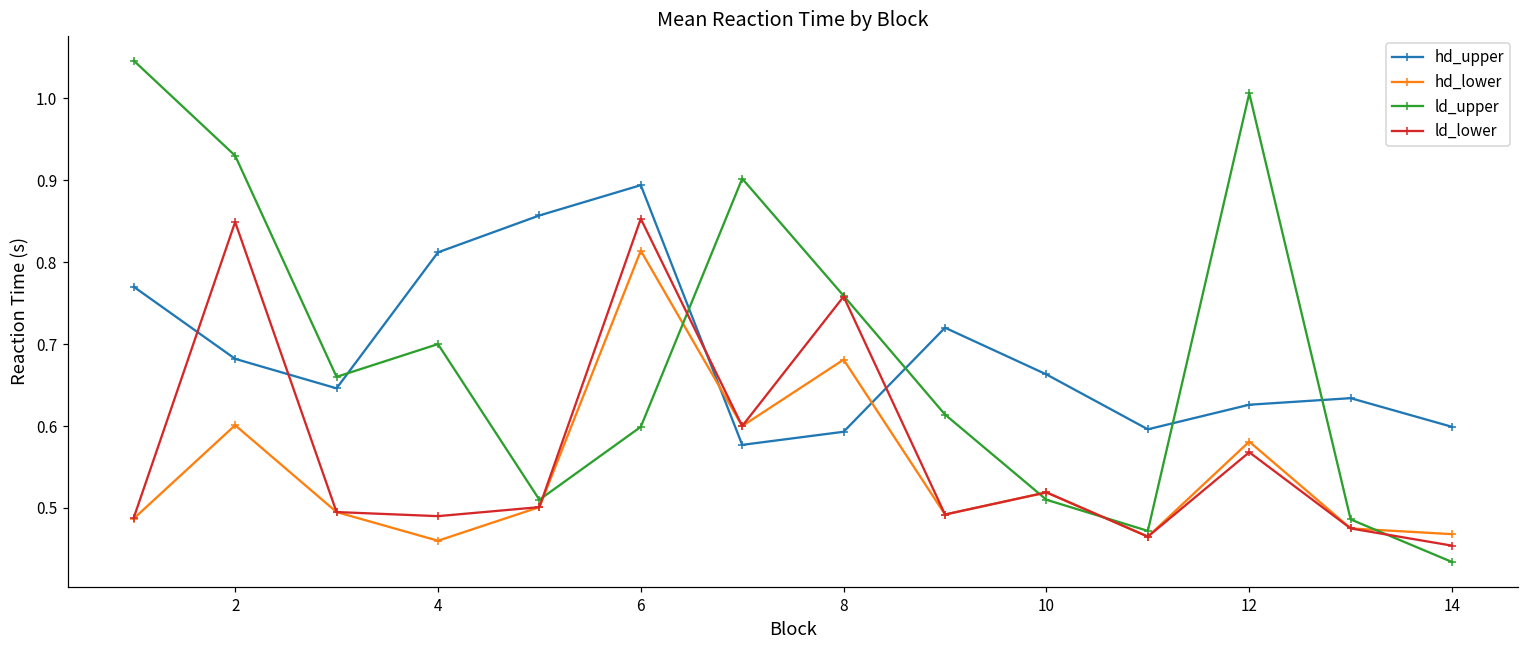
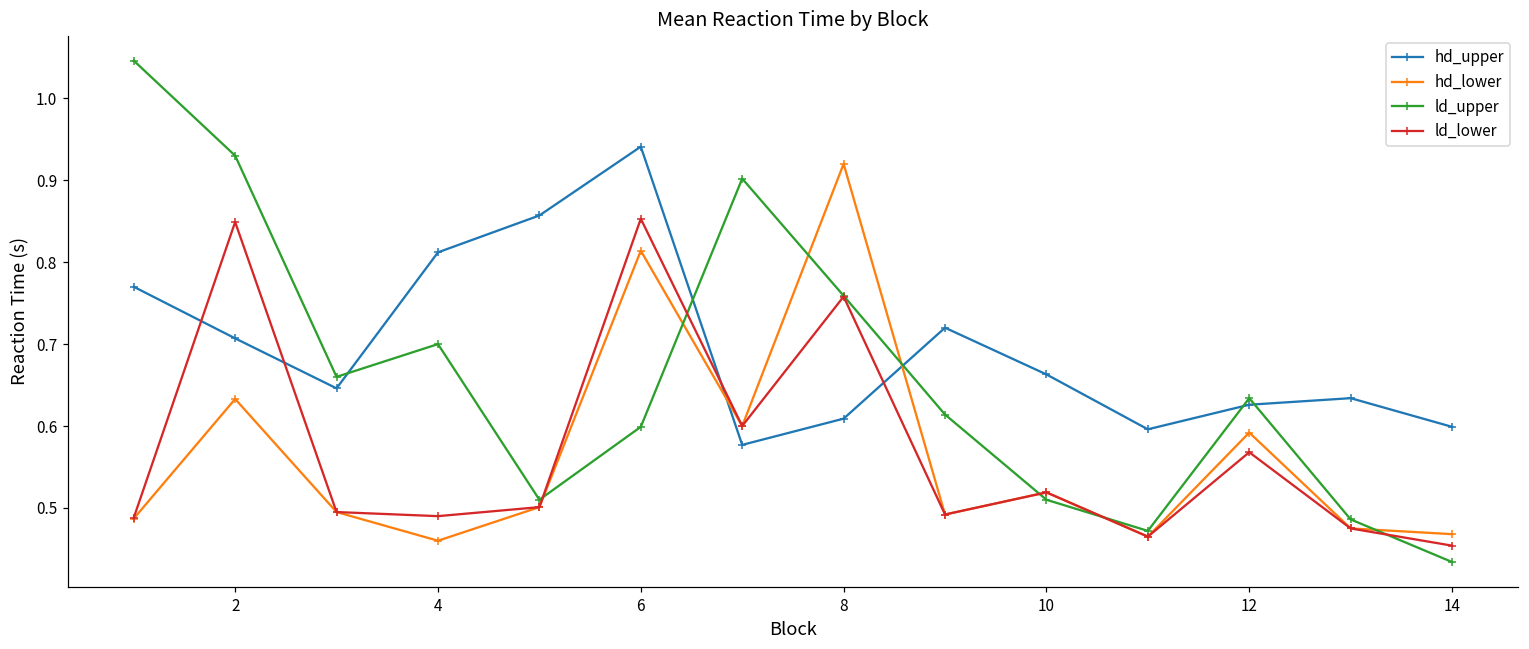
hd_upper, 2: 0.68 -> 0.71
hd_lower, 2: 0.60 -> 0.63
hd_upper, 6: 0.89 -> 0.94
hd_upper, 8: 0.59 -> 0.61
hd_lower, 8: 0.68 -> 0.92
hd_lower, 12: 0.58 -> 0.59
ld_upper, 12: 1.01 -> 0.63
